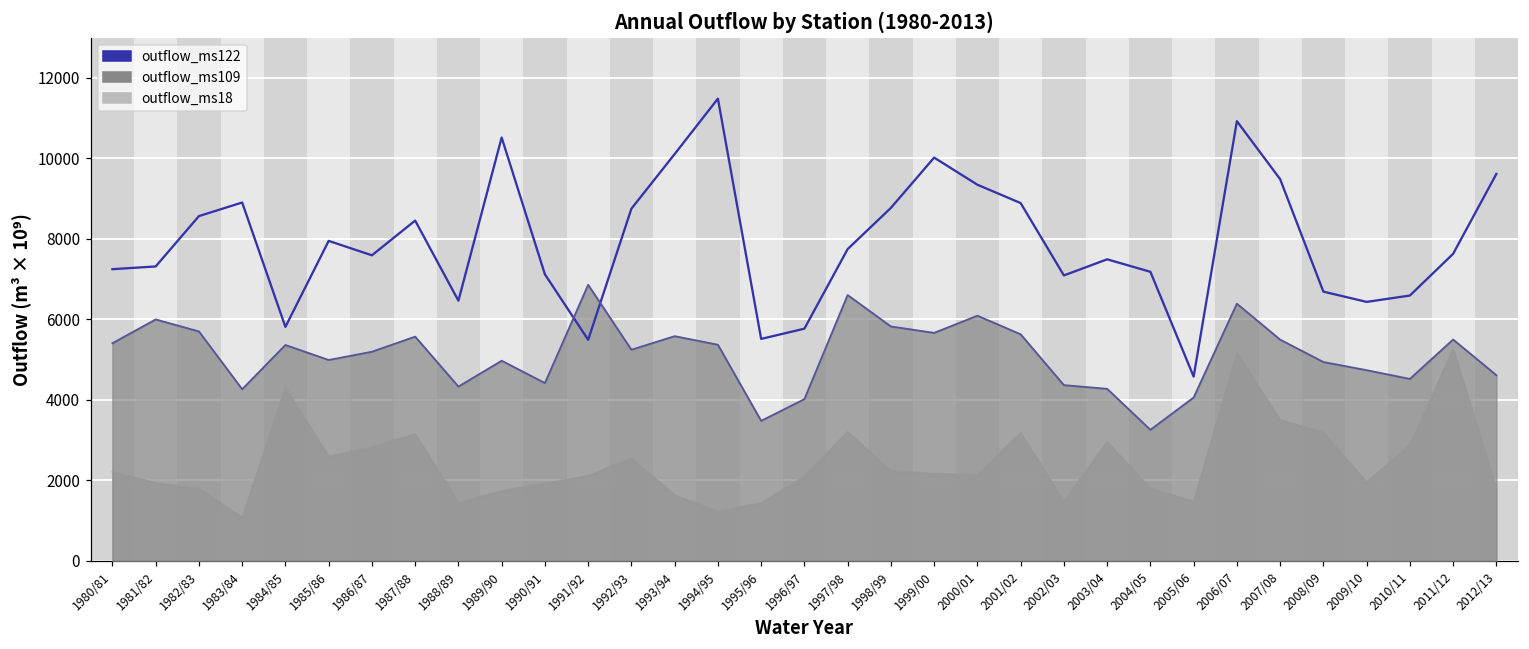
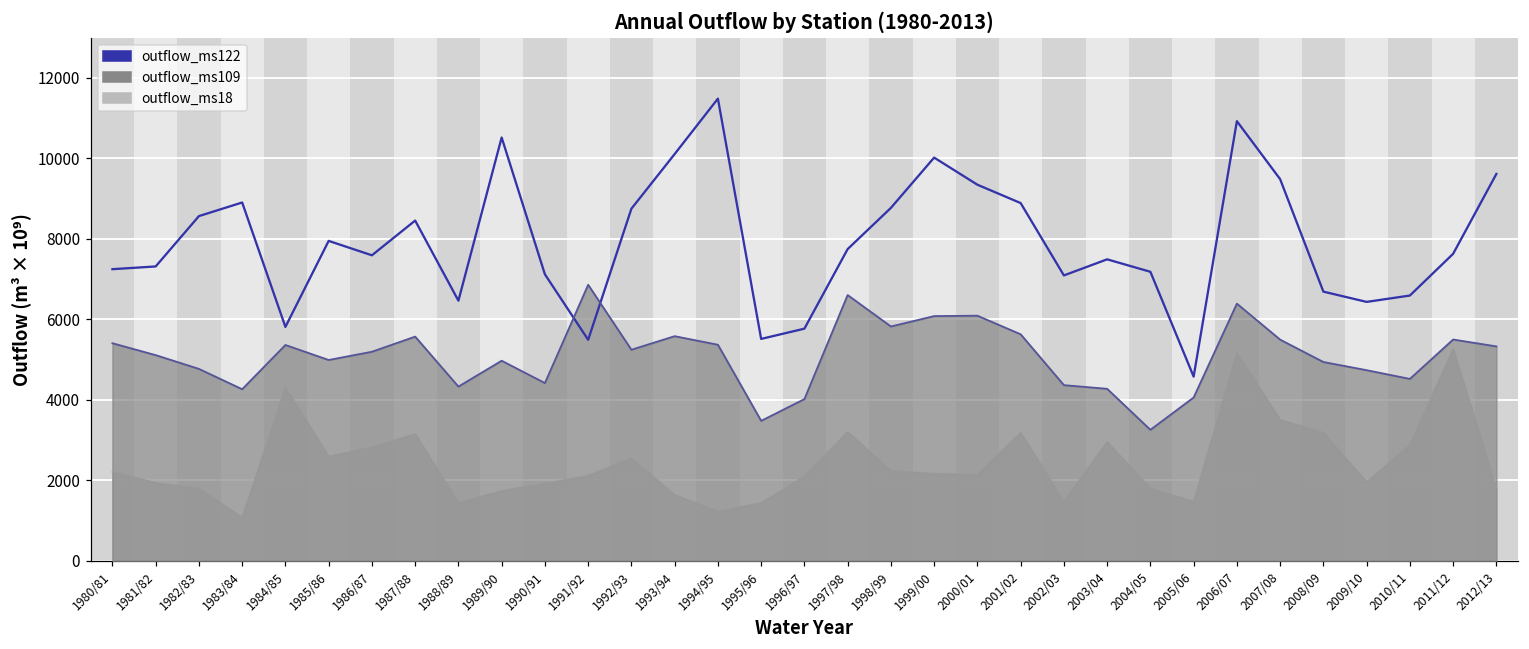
outflow_ms109, 1981/82: 6000 -> 5100
outflow_ms109, 1982/83: 5700 -> 4800
outflow_ms109, 1999/00: 5700 -> 6100
outflow_ms109, 2012/13: 4600 -> 5300
